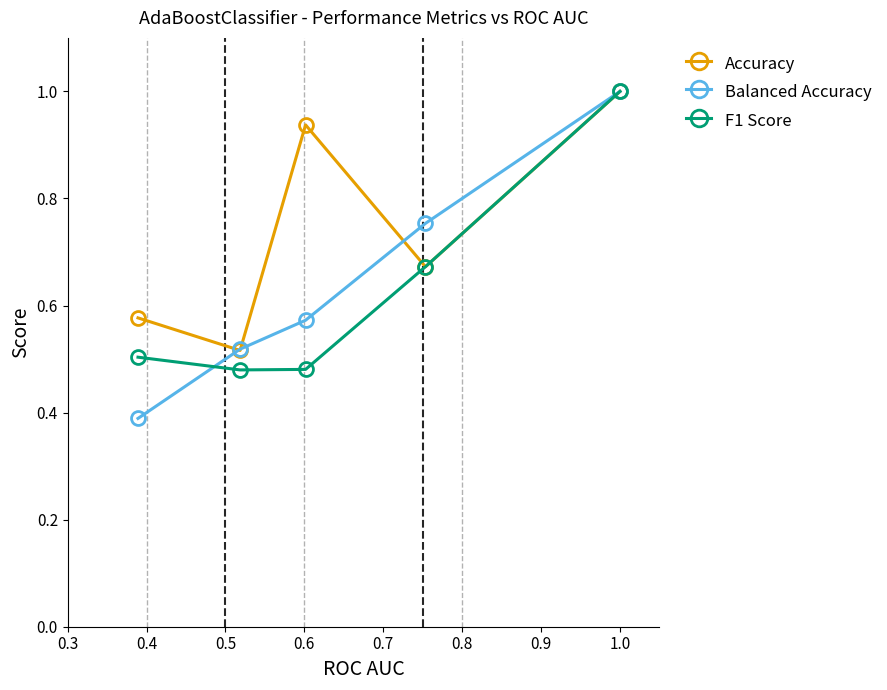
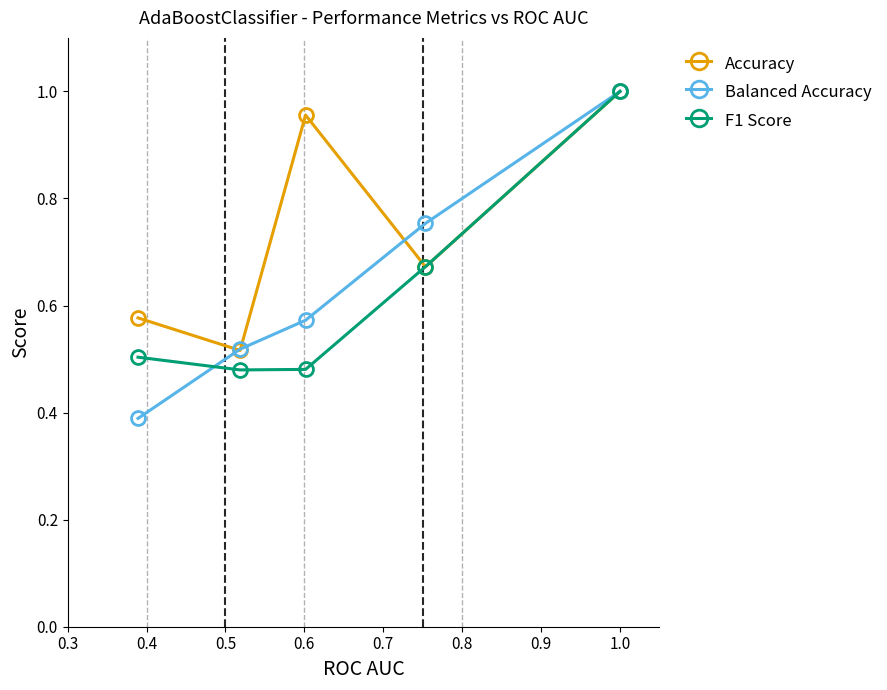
Accuracy, 0.6: 0.94 -> 0.96
